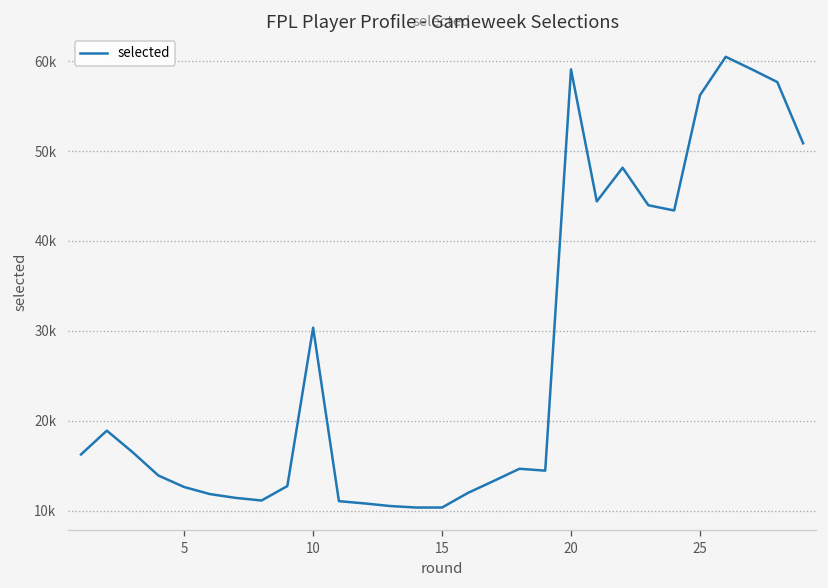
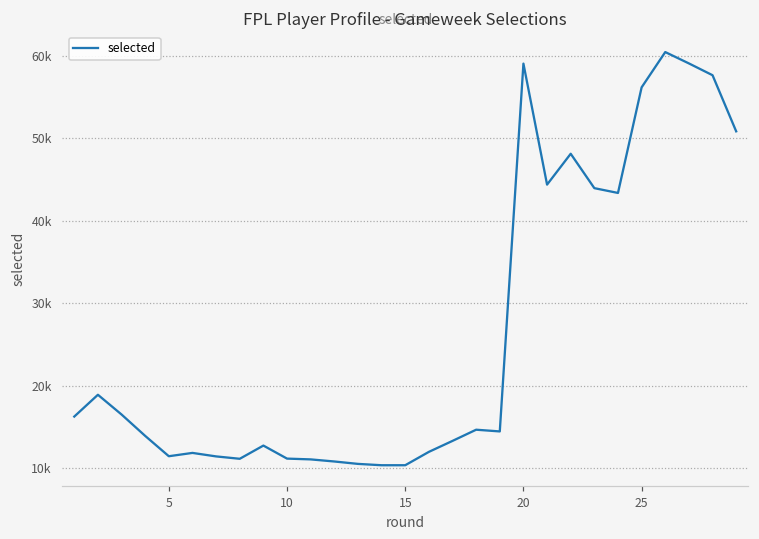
5: 13000 -> 11000
10: 30000 -> 11000
